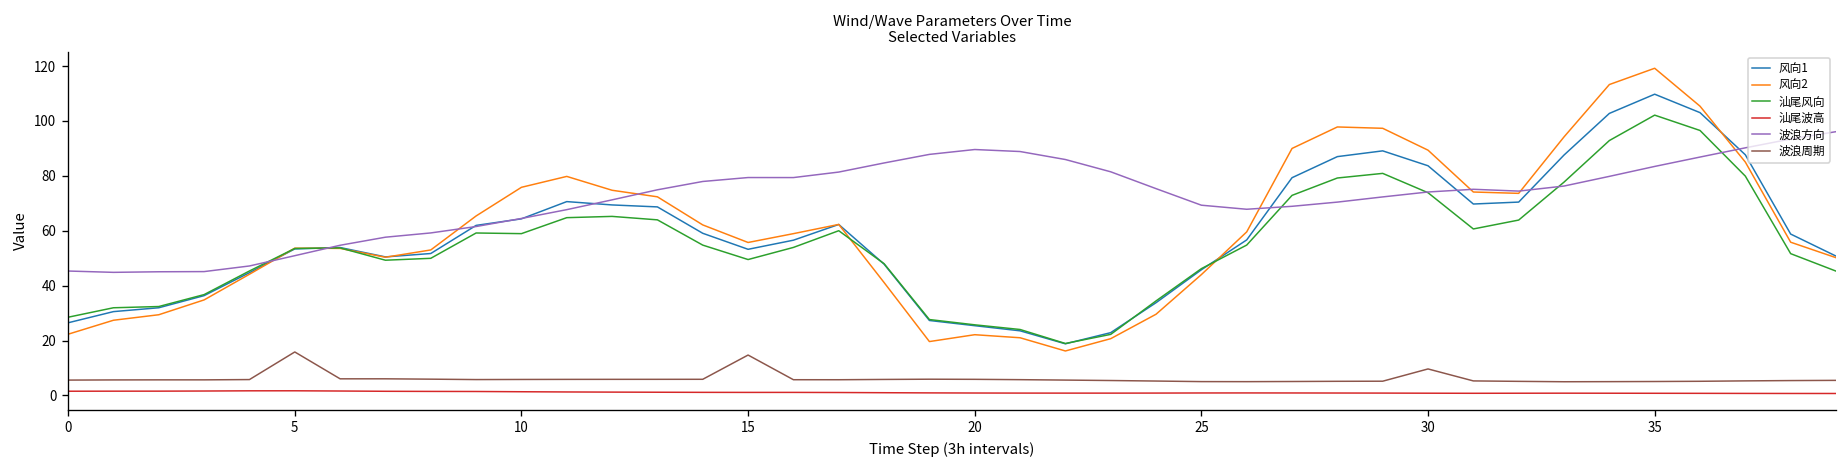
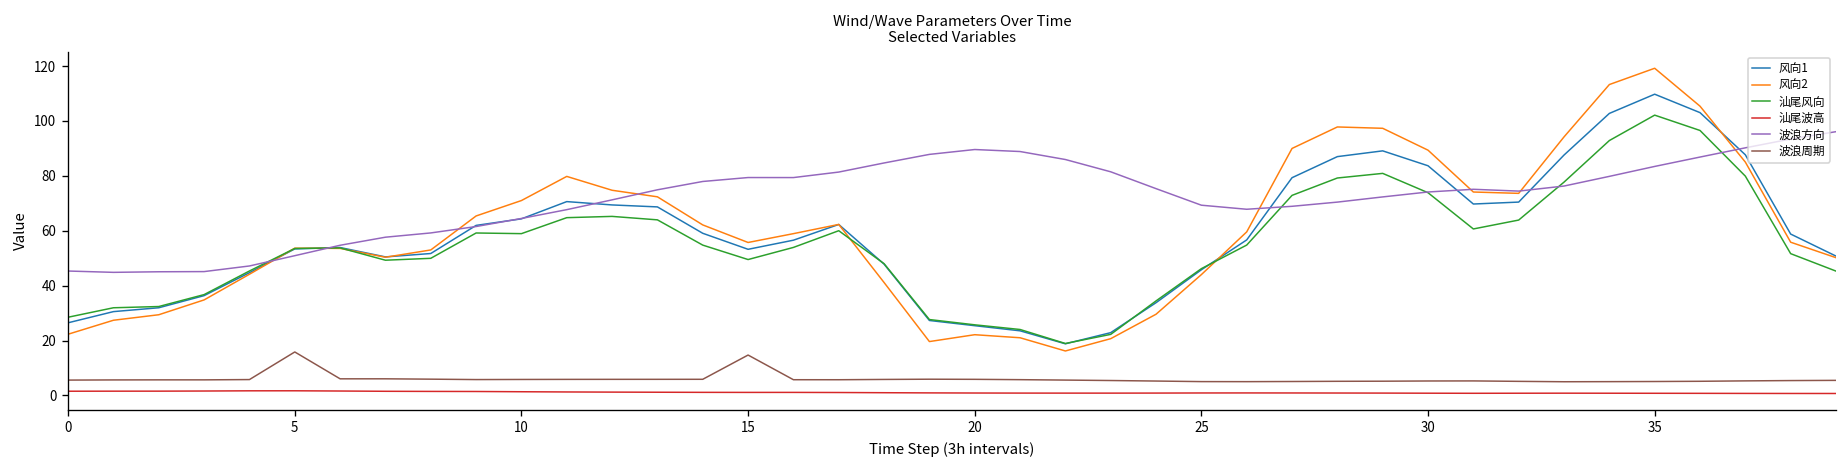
风向2, 10: 76 -> 71
波浪周期, 30: 10 -> 5
